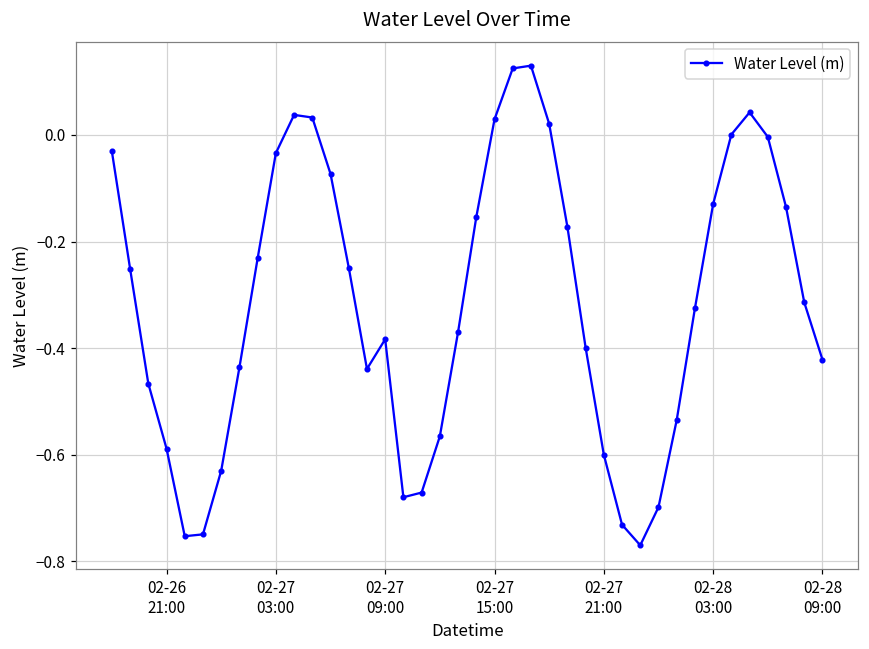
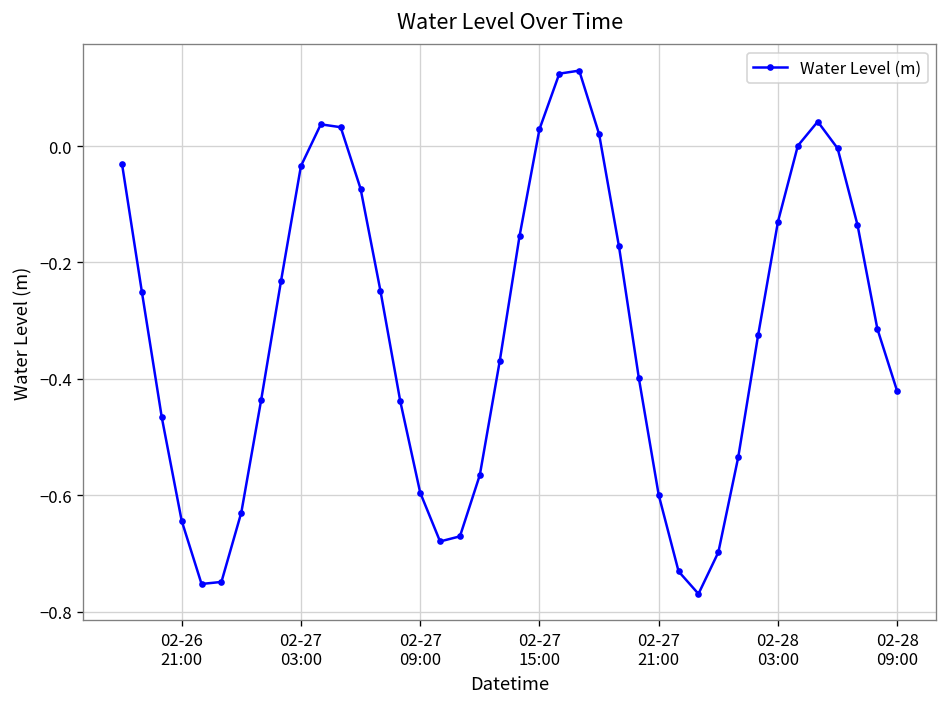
02-26 21:00: -0.59 -> -0.64
02-27 09:00: -0.38 -> -0.60
